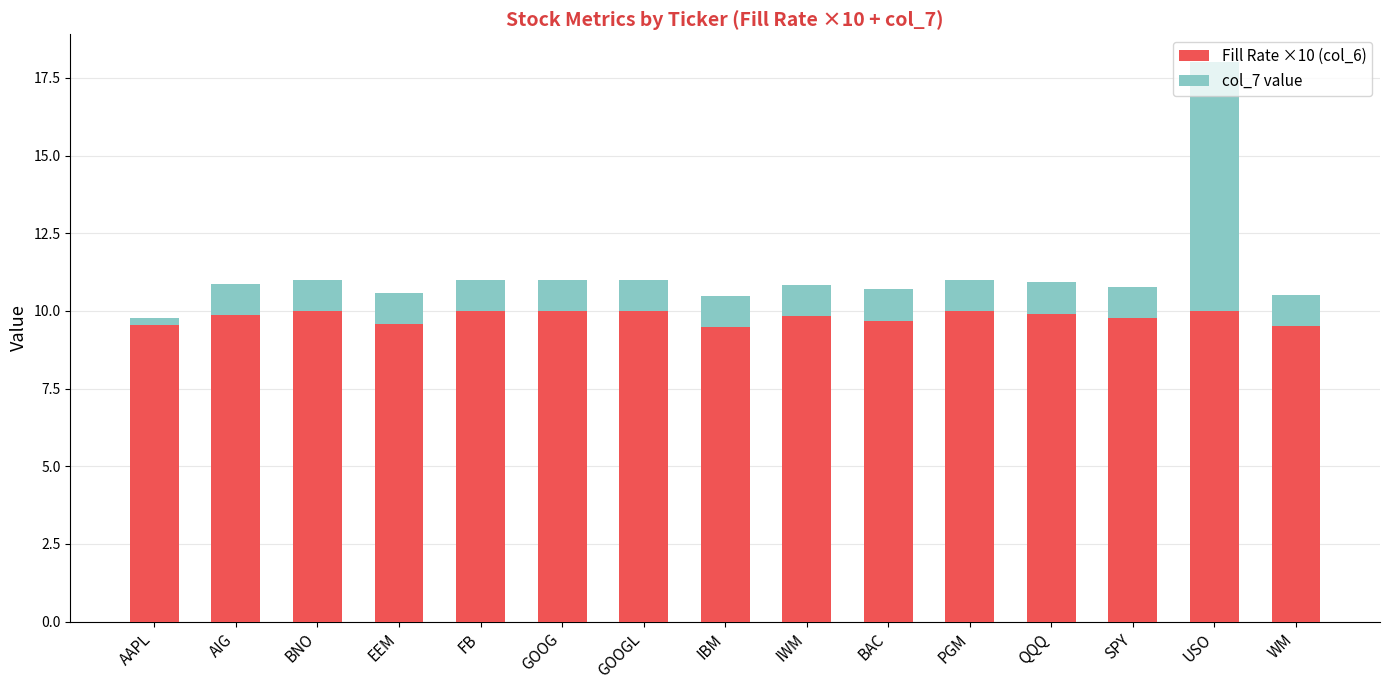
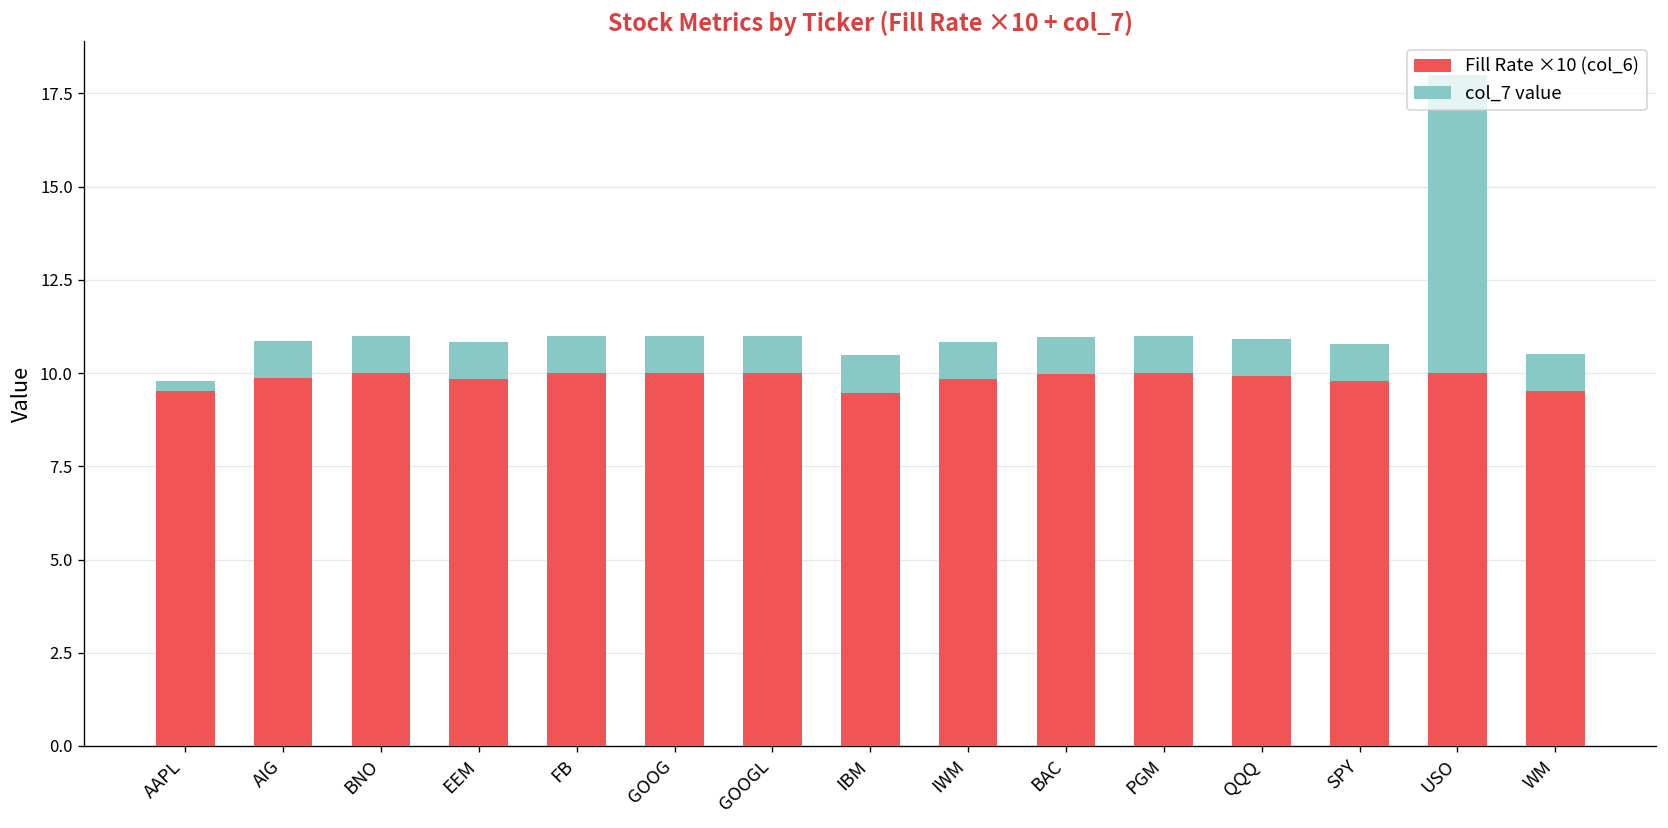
Fill Rate ×10 (col_6), EEM: 9.6 -> 9.8
Fill Rate ×10 (col_6), BAC: 9.7 -> 10.0
